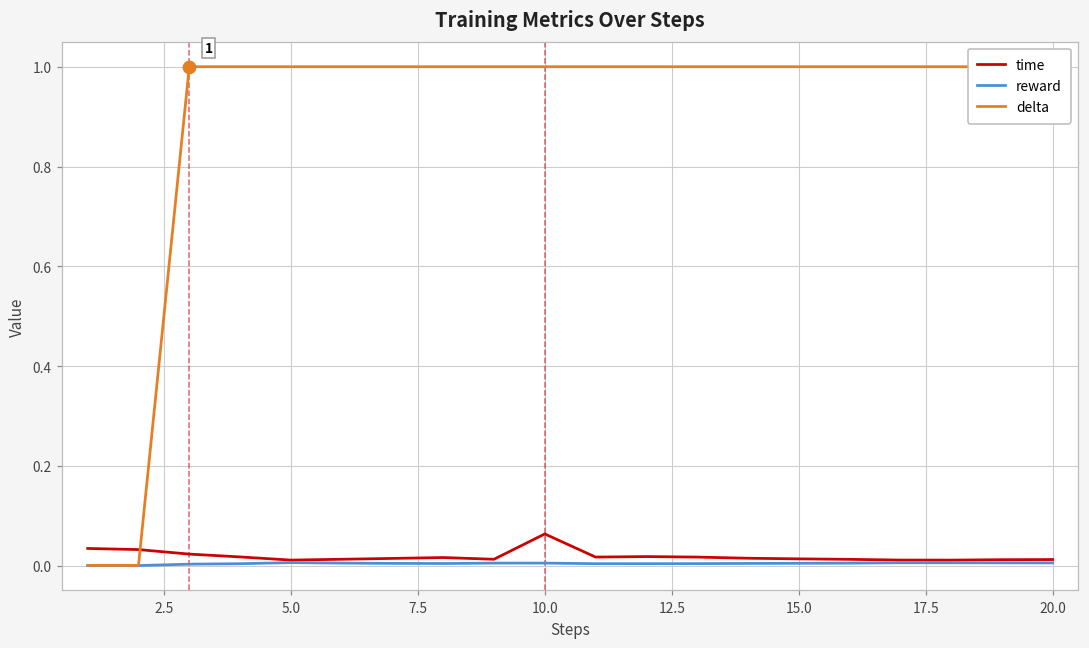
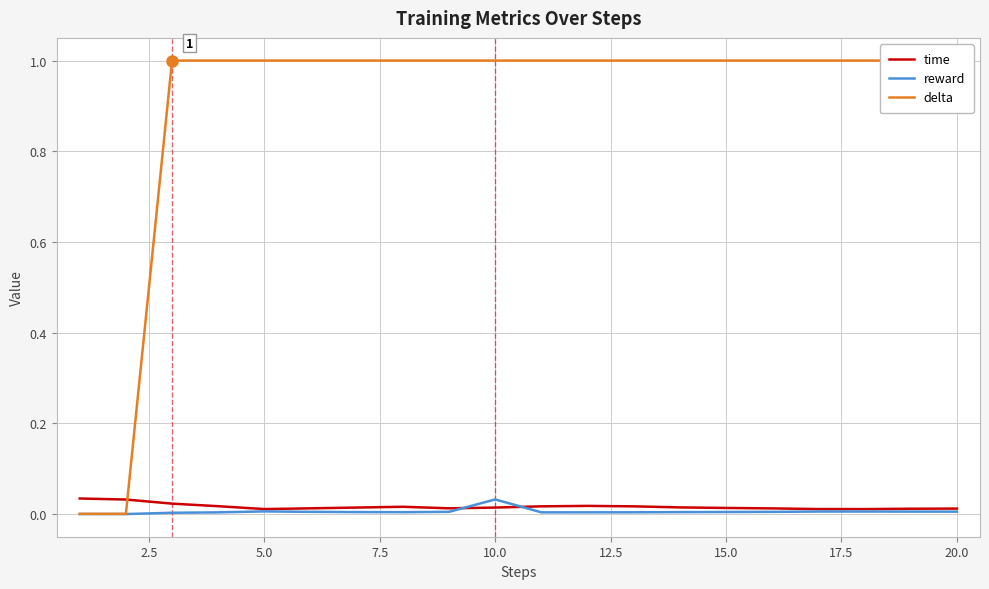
time, 10.0: 0.06 -> 0.01
reward, 10.0: 0.00 -> 0.03
